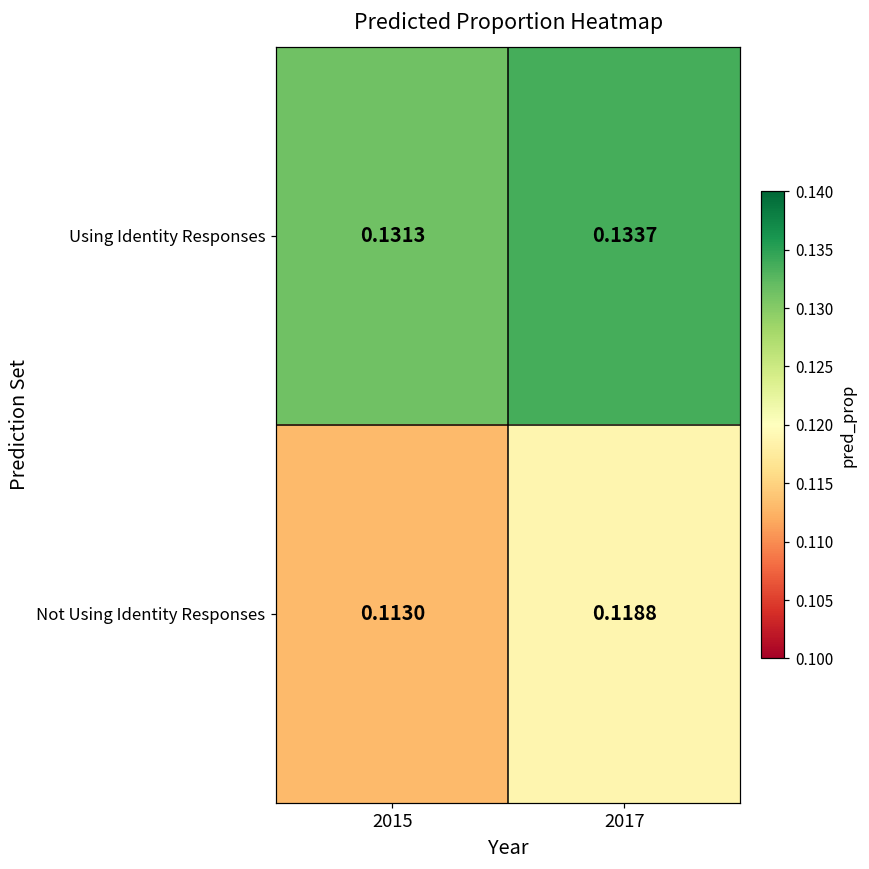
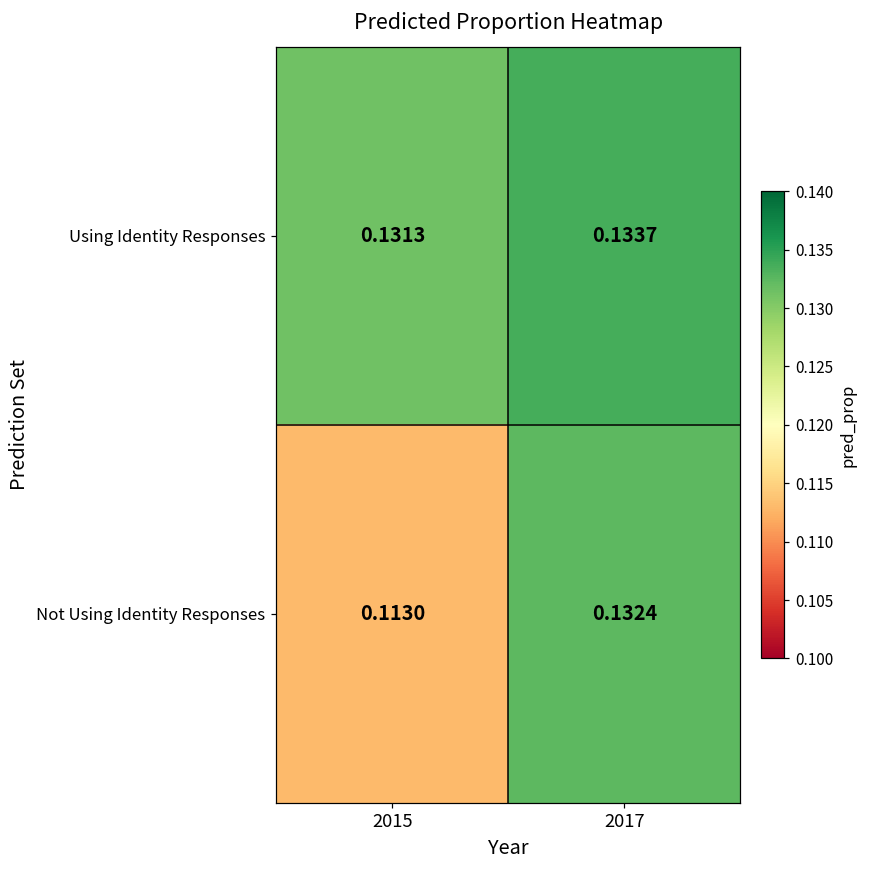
Not Using Identity Responses, 2017: 0.1188 -> 0.1324
